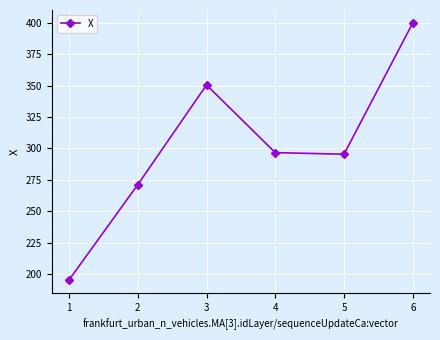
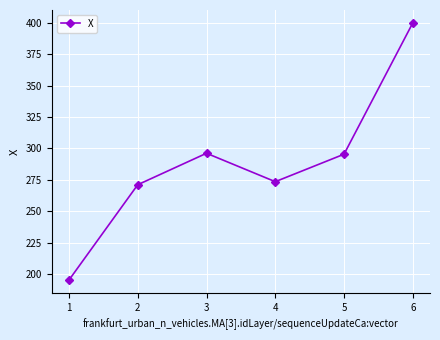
3: 350 -> 296
4: 297 -> 274
